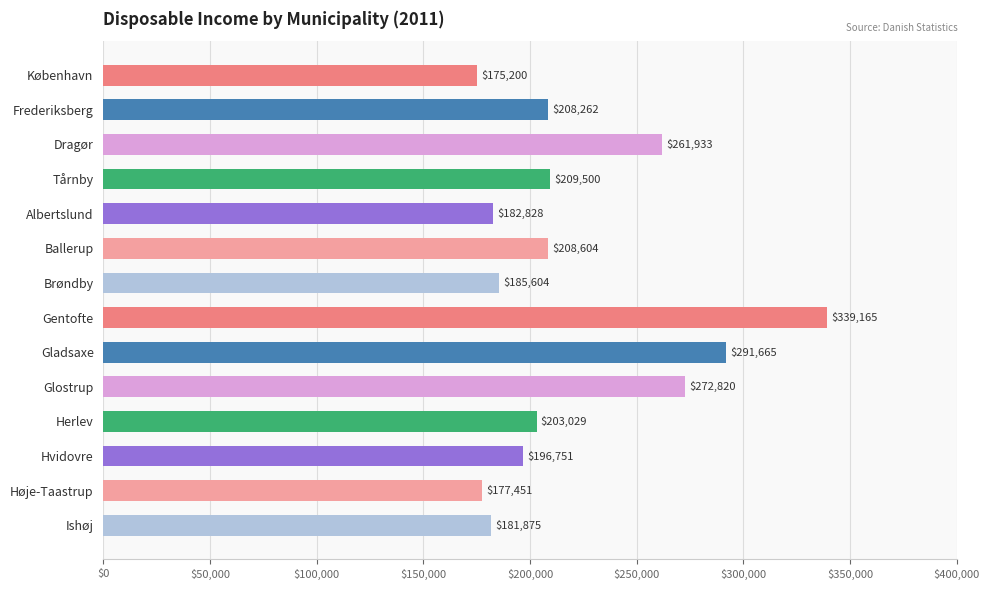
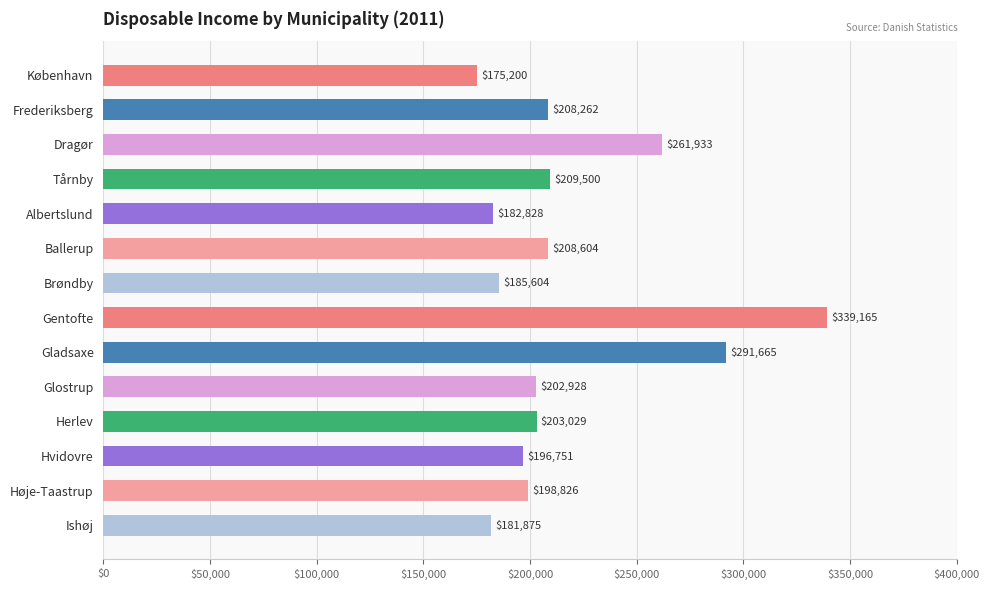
Glostrup: $272,820 -> $202,928
Høje-Taastrup: $177,451 -> $198,826
